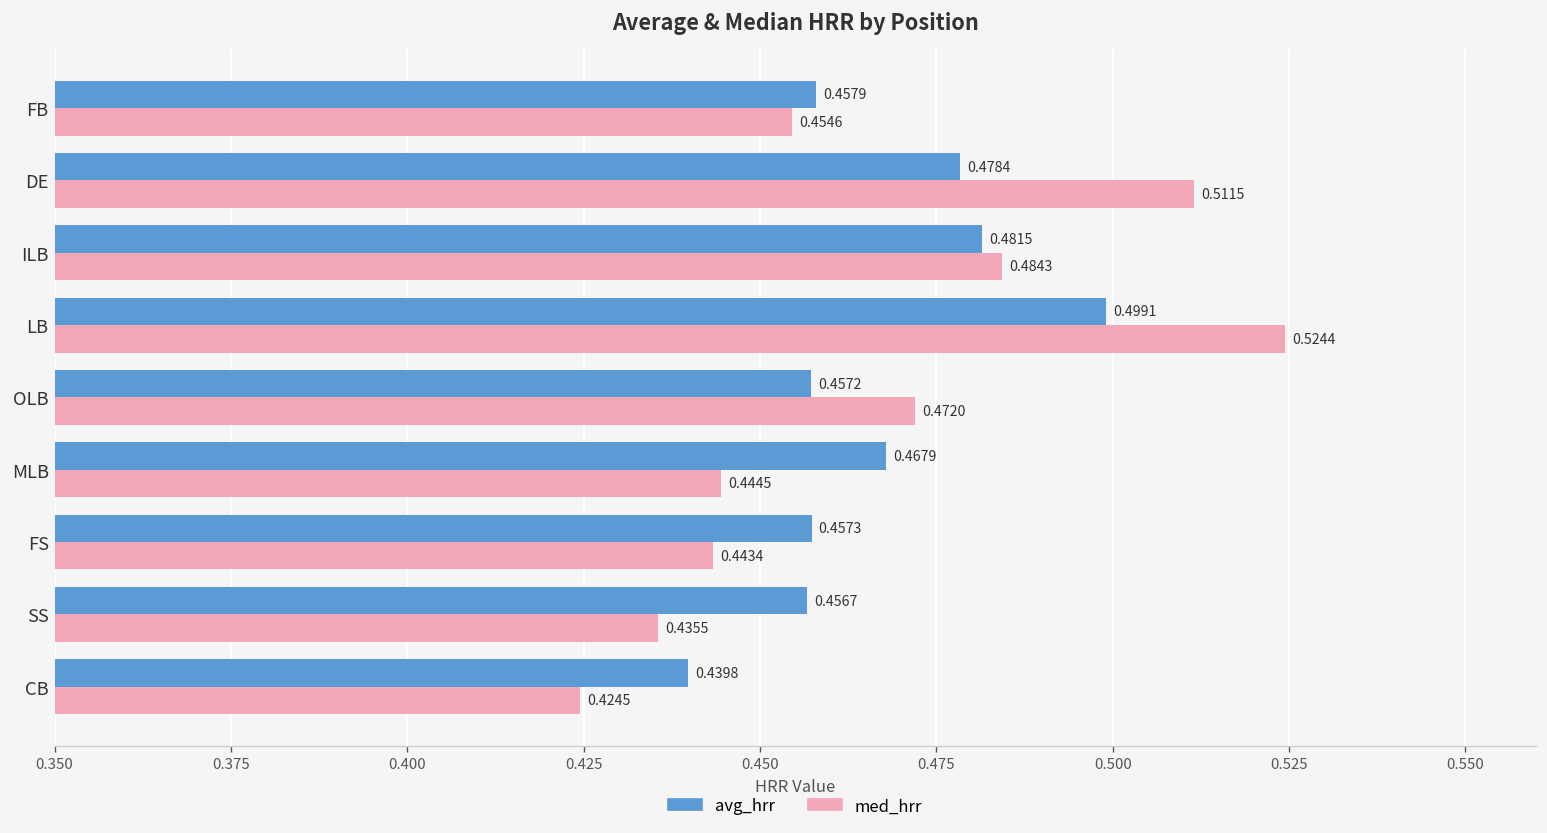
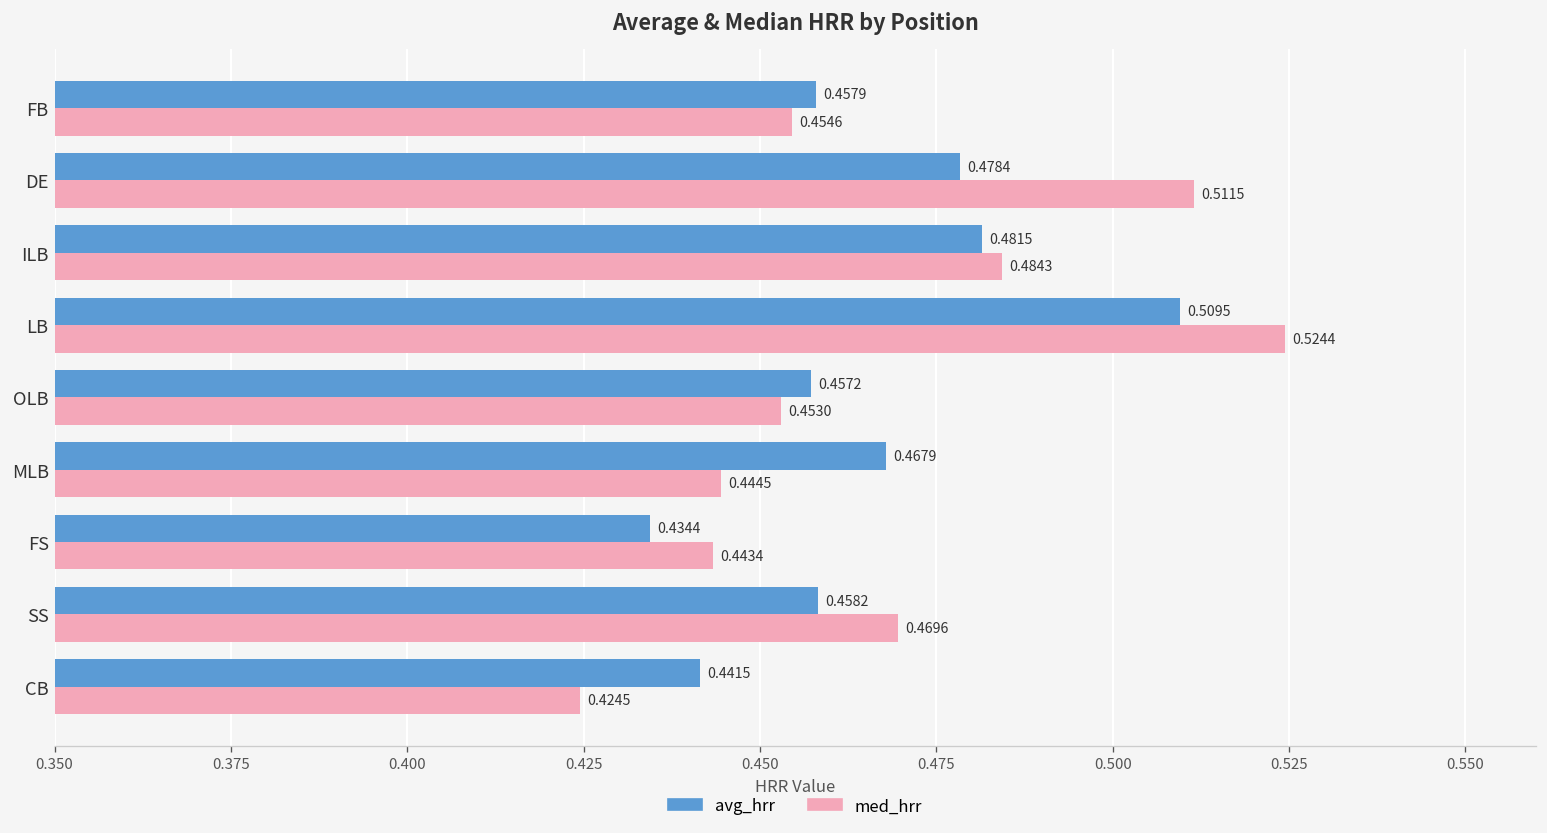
avg_hrr, LB: 0.4991 -> 0.5095
med_hrr, OLB: 0.4720 -> 0.4530
avg_hrr, FS: 0.4573 -> 0.4344
avg_hrr, SS: 0.4567 -> 0.4582
med_hrr, SS: 0.4355 -> 0.4696
avg_hrr, CB: 0.4398 -> 0.4415
